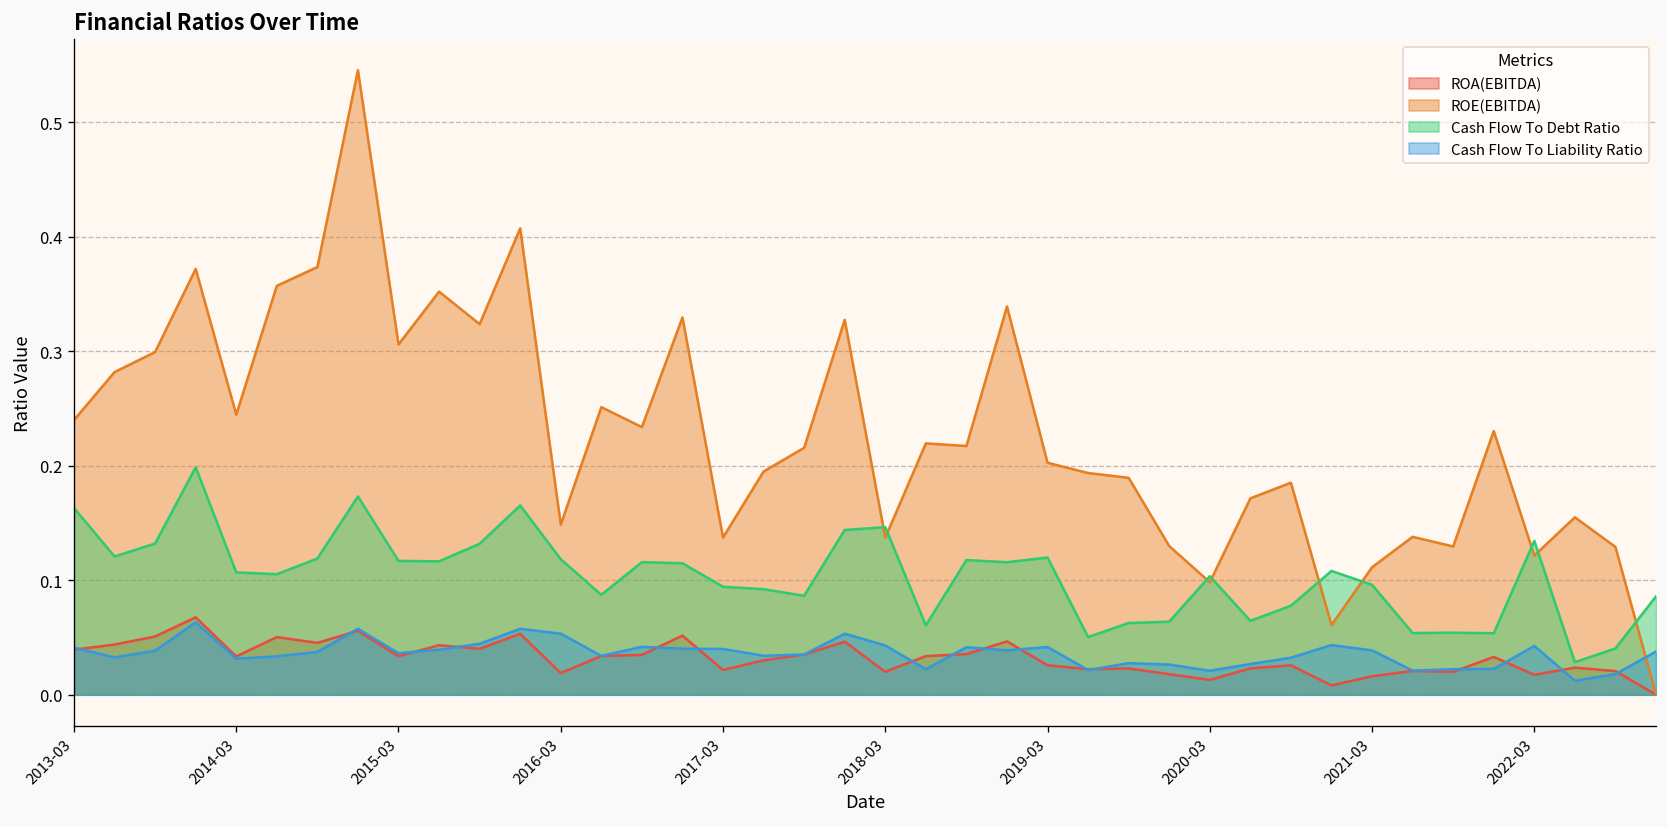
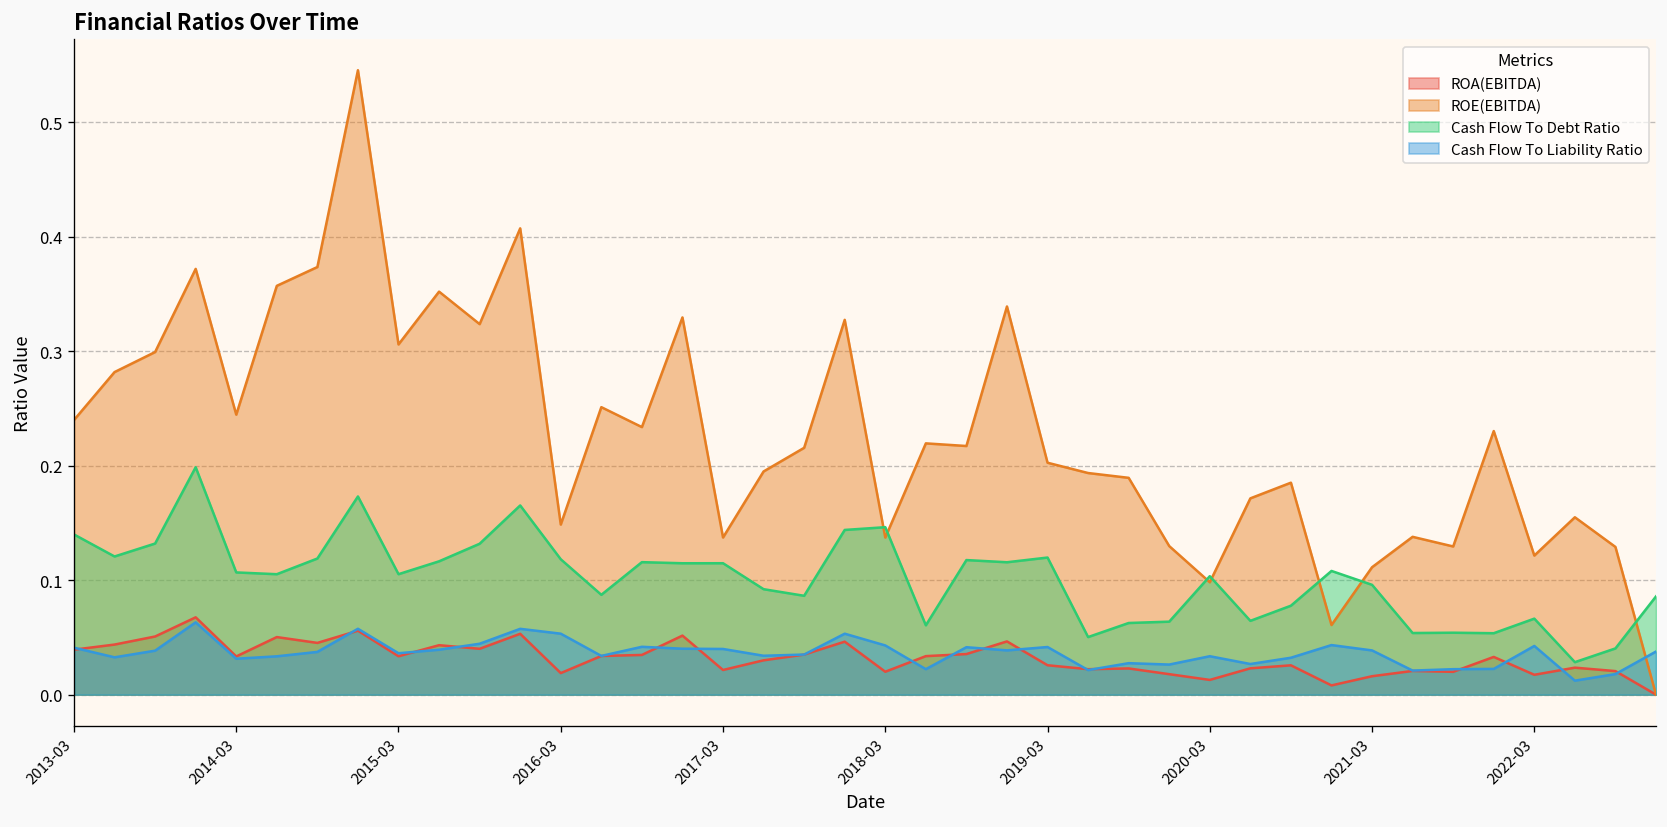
Cash Flow To Debt Ratio, 2013-03: 0.16 -> 0.14
Cash Flow To Debt Ratio, 2015-03: 0.12 -> 0.11
Cash Flow To Debt Ratio, 2017-03: 0.09 -> 0.11
Cash Flow To Liability Ratio, 2020-03: 0.02 -> 0.03
Cash Flow To Debt Ratio, 2022-03: 0.13 -> 0.07
